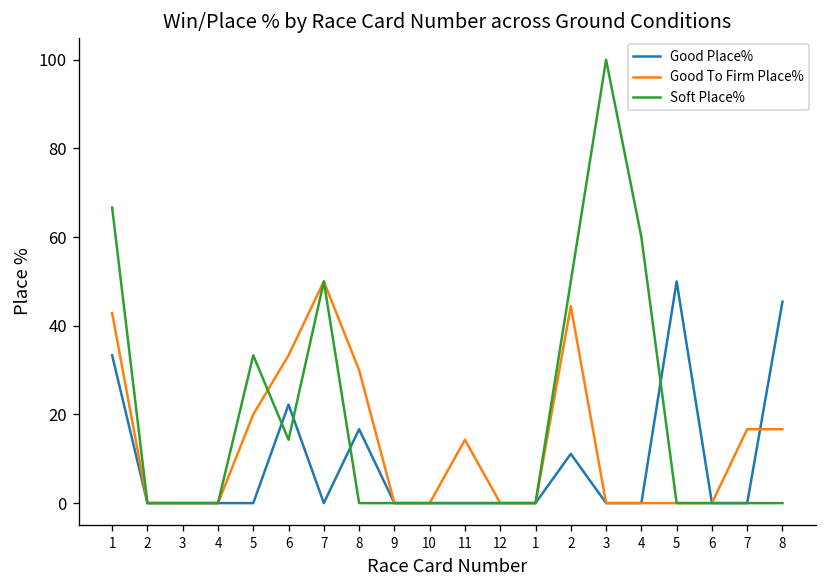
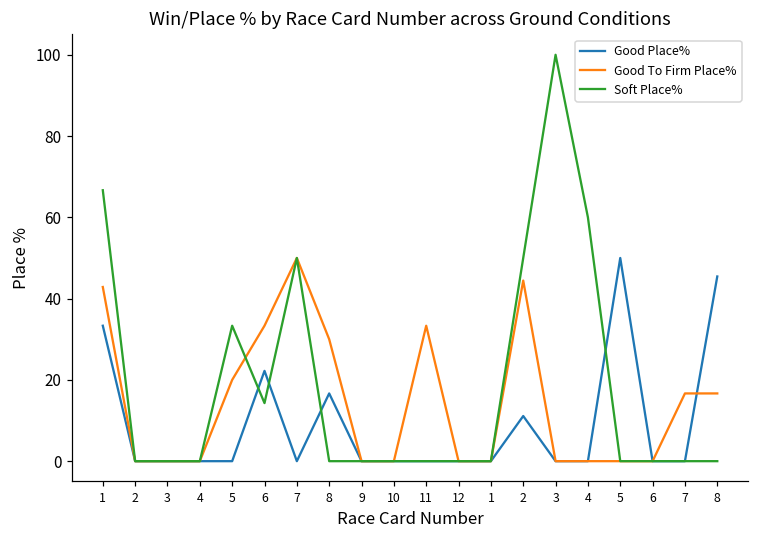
Good To Firm Place%, 11: 14 -> 33
